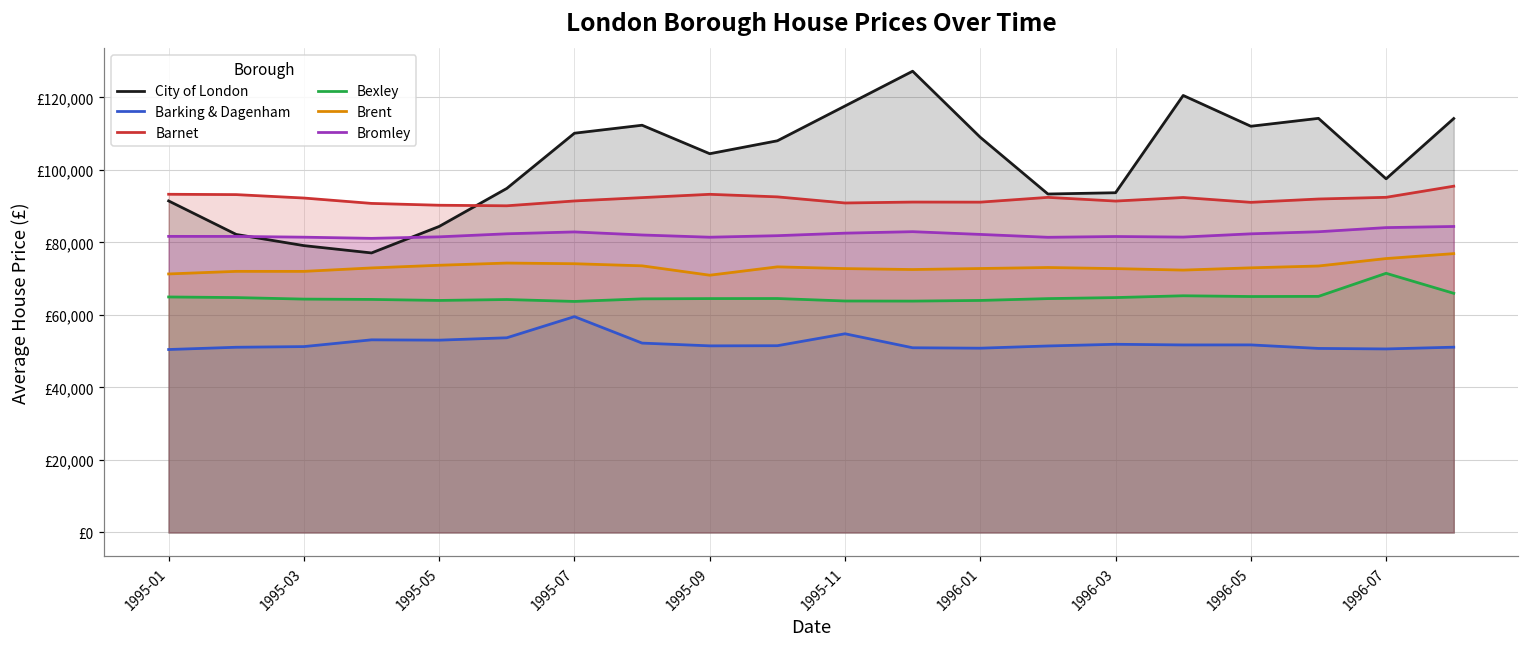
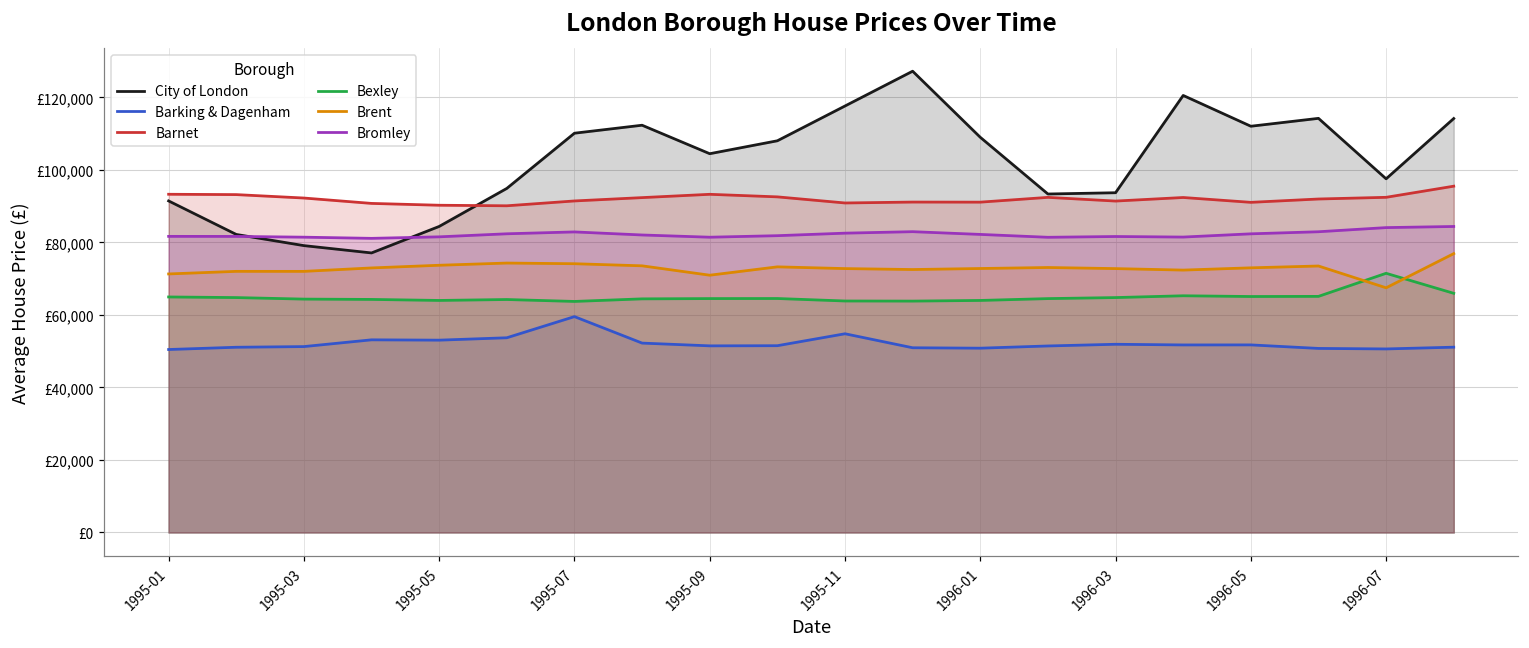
Brent, 1996-07: £76,000 -> £67,000
